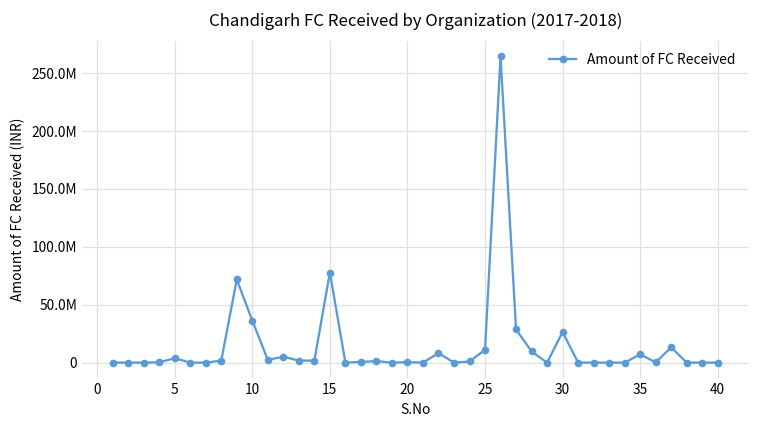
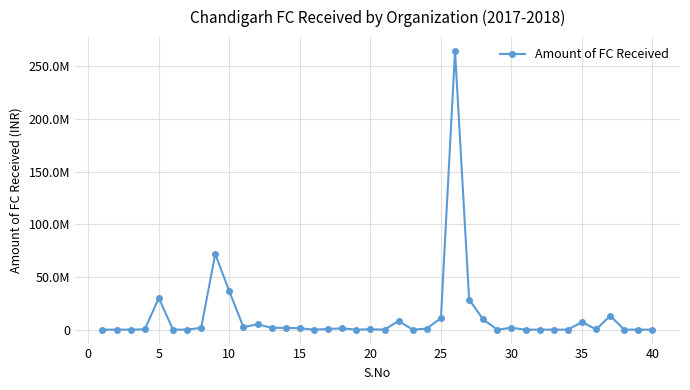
5: 4000000 -> 30000000
15: 78000000 -> 1000000
30: 26000000 -> 2000000
